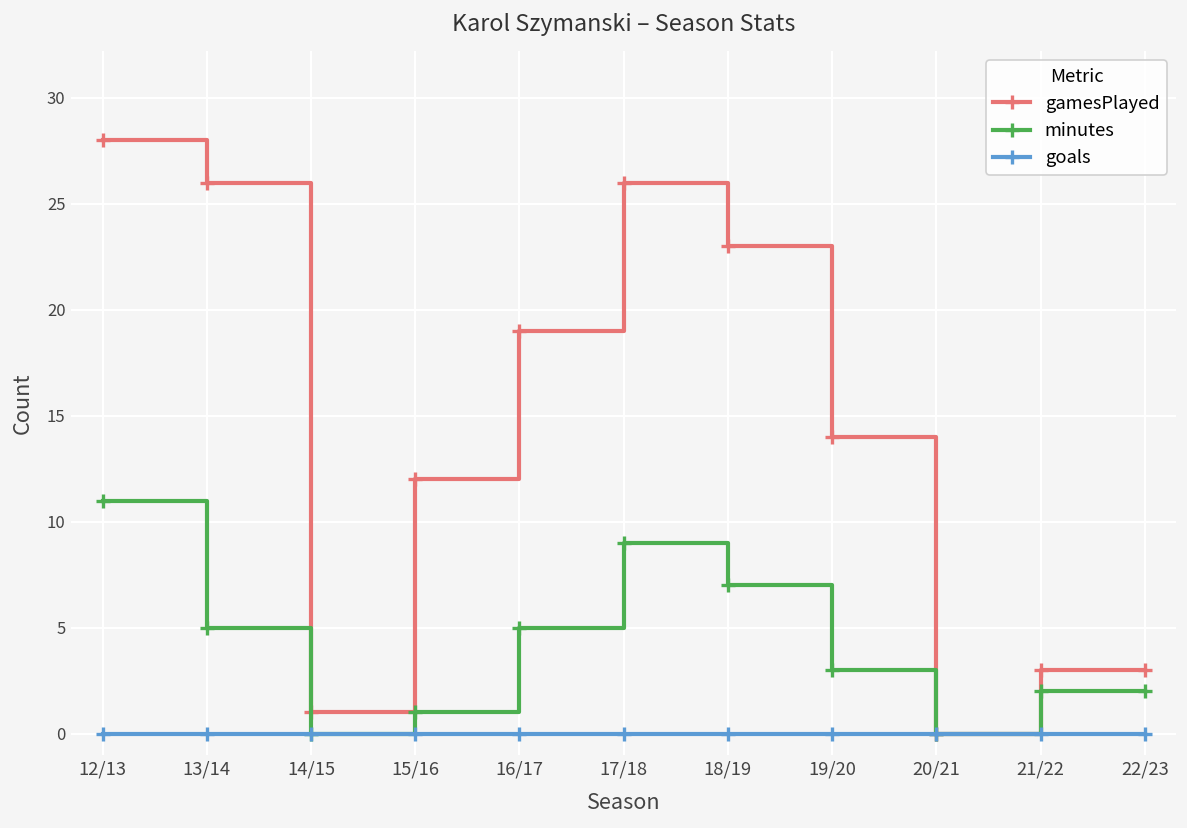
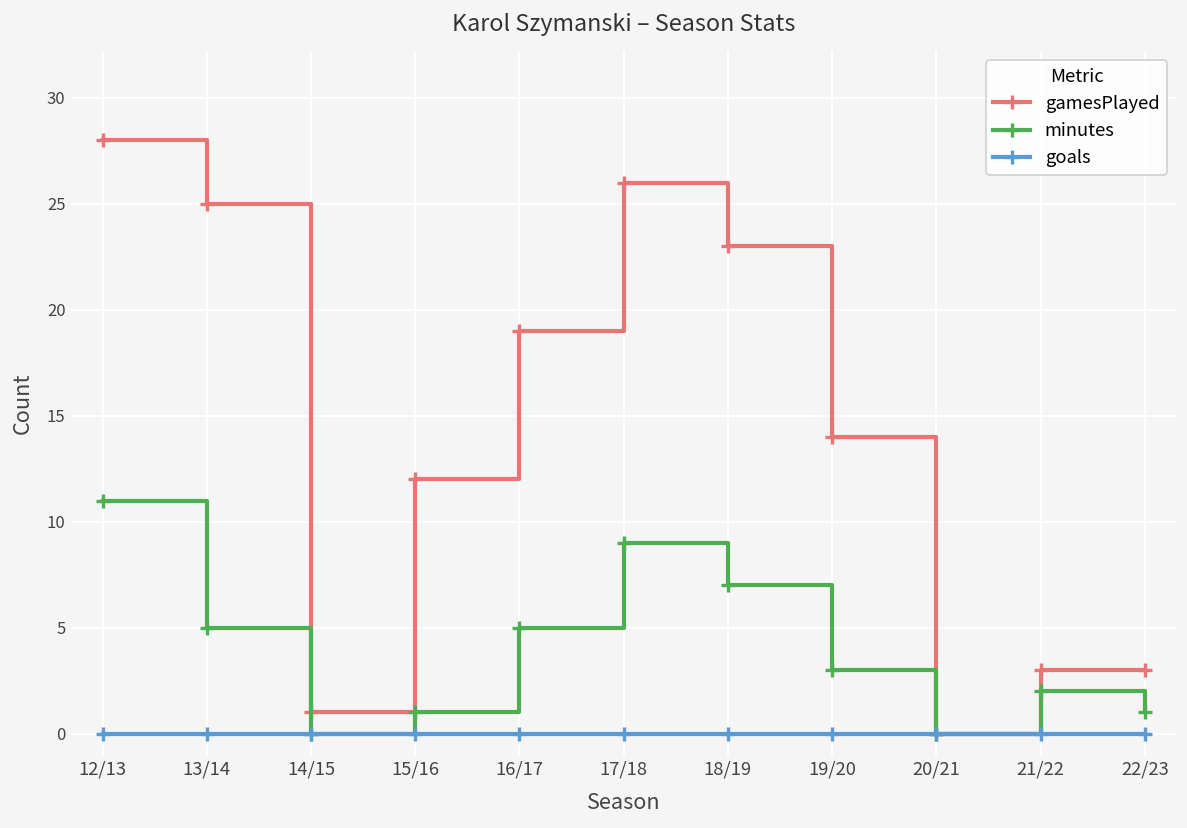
gamesPlayed, 13/14: 26 -> 25
minutes, 22/23: 2 -> 1
